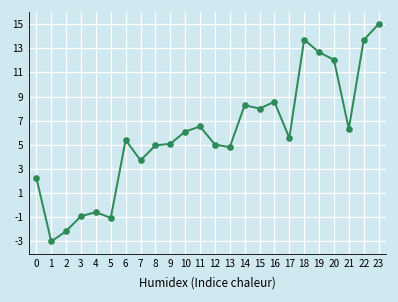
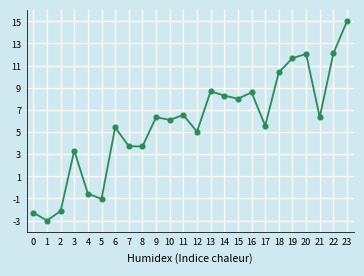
0: 2.3 -> -2.3
3: -0.9 -> 3.3
8: 5.0 -> 3.7
9: 5.1 -> 6.3
13: 4.8 -> 8.7
18: 13.7 -> 10.4
19: 12.7 -> 11.7
22: 13.7 -> 12.1
